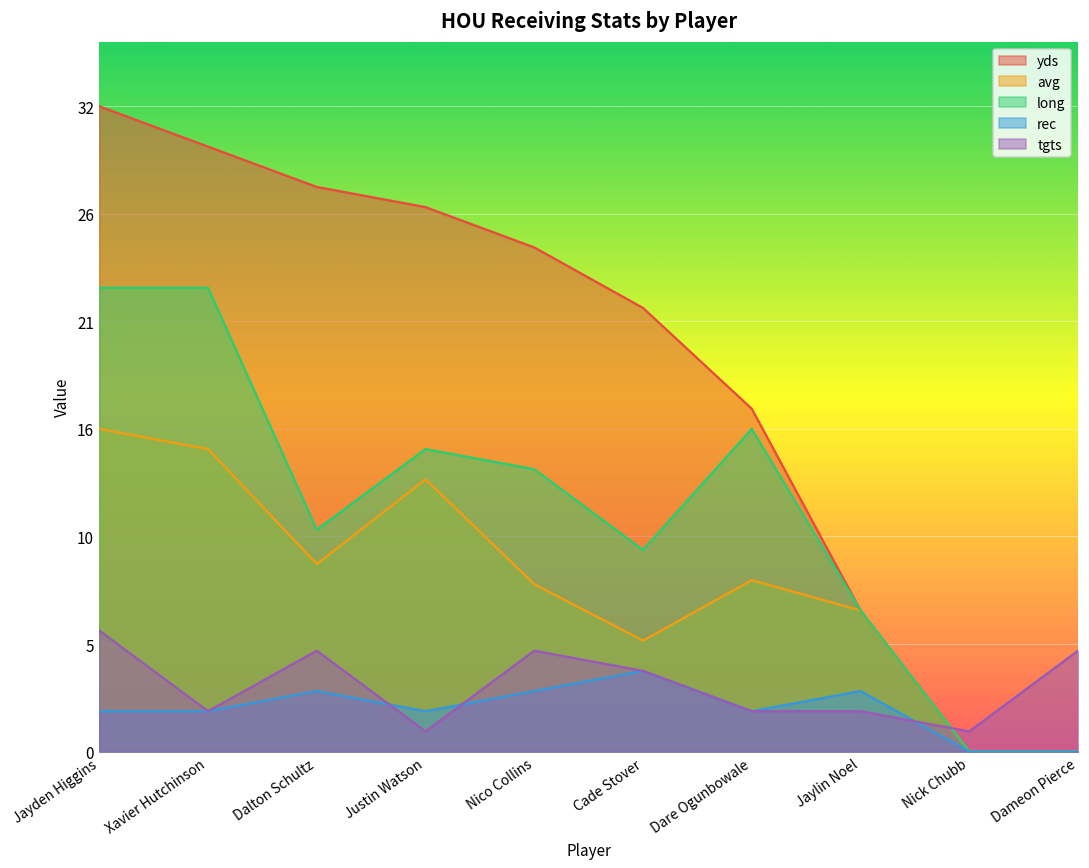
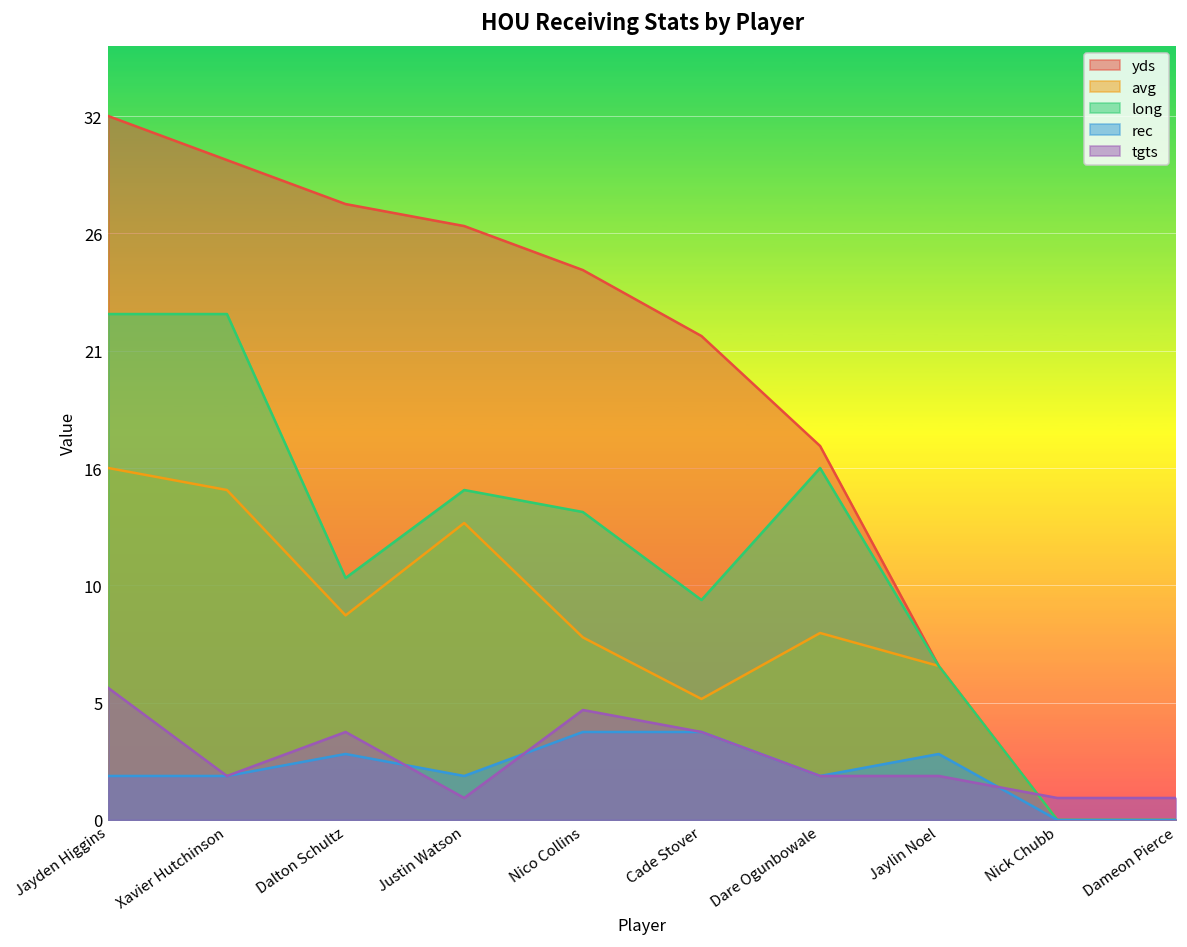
tgts, Dalton Schultz: 5 -> 4
rec, Nico Collins: 3 -> 4
tgts, Dameon Pierce: 5 -> 1
